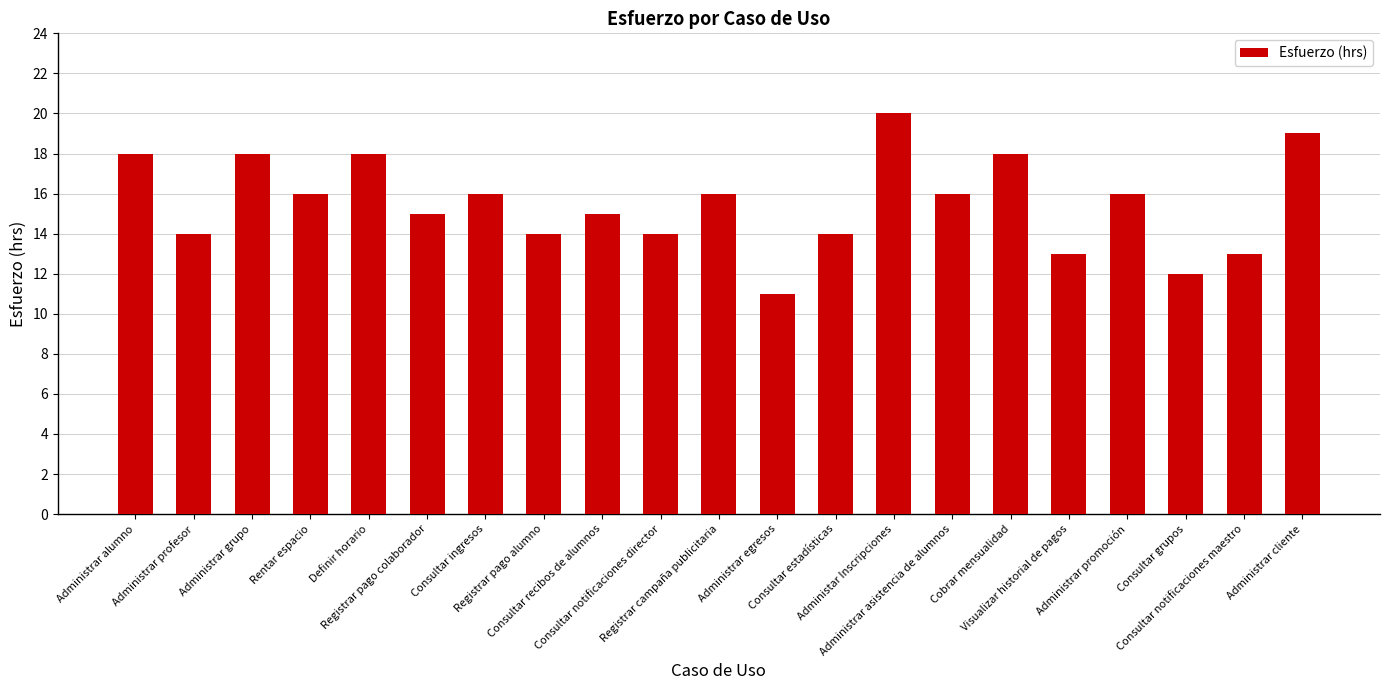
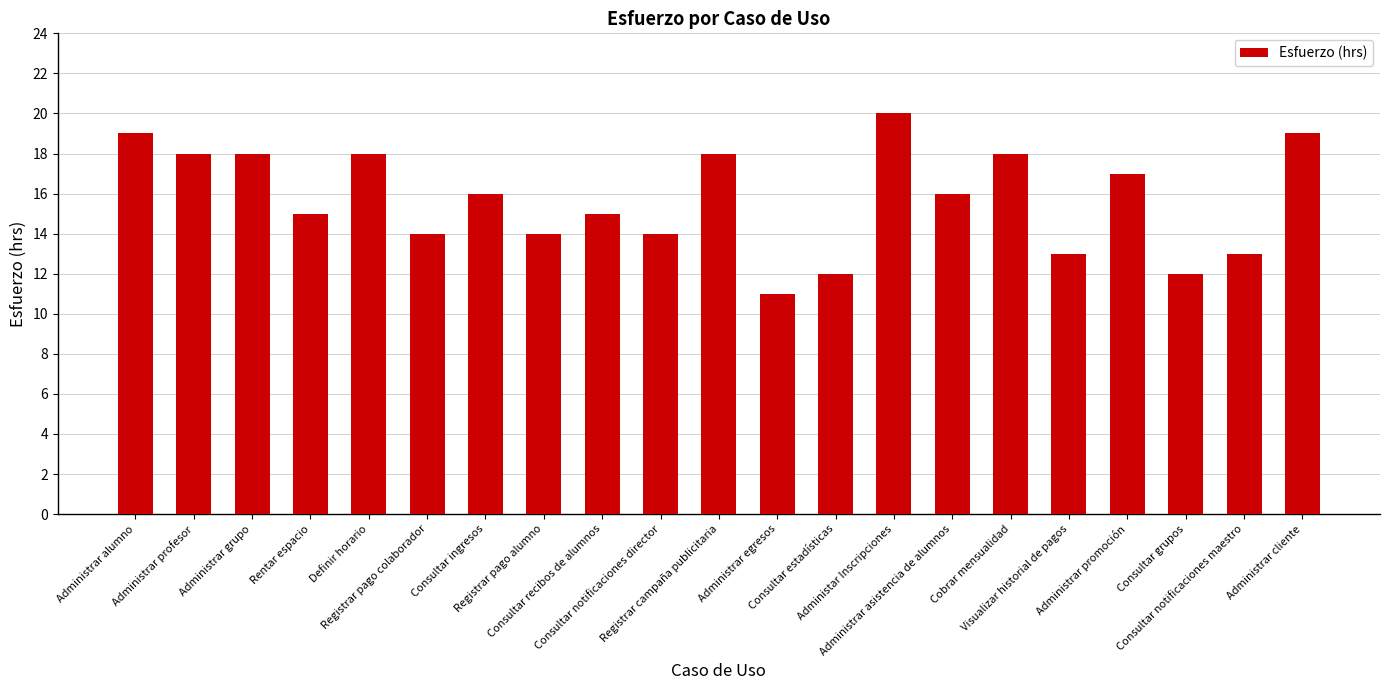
Administrar alumno: 18 -> 19
Administrar profesor: 14 -> 18
Rentar espacio: 16 -> 15
Registrar pago colaborador: 15 -> 14
Registrar campaña publicitaria: 16 -> 18
Consultar estadísticas: 14 -> 12
Administrar promoción: 16 -> 17
